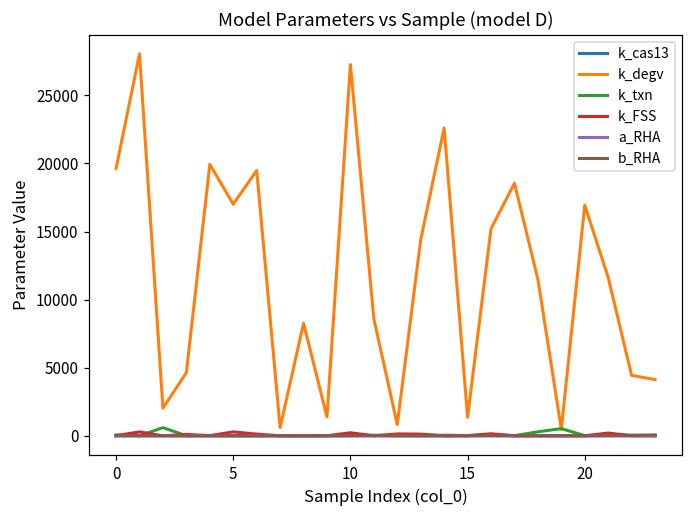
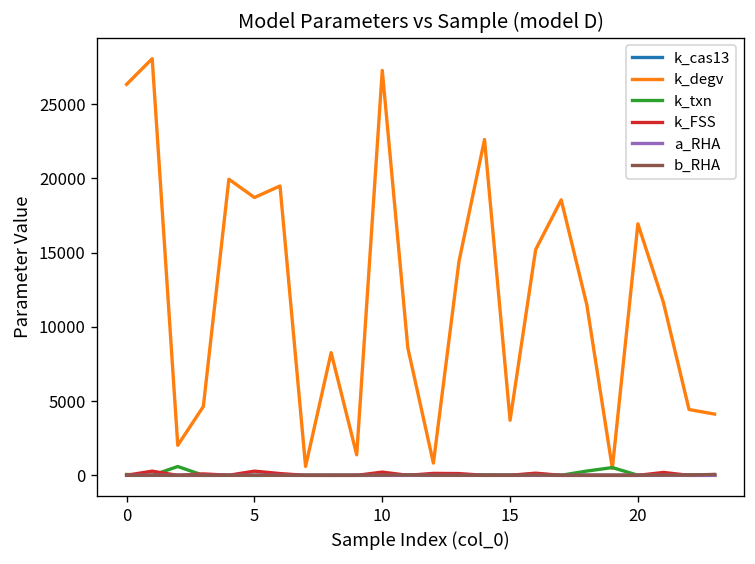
k_degv, 0: 19600 -> 26300
k_degv, 5: 17000 -> 18700
k_degv, 15: 1400 -> 3700
